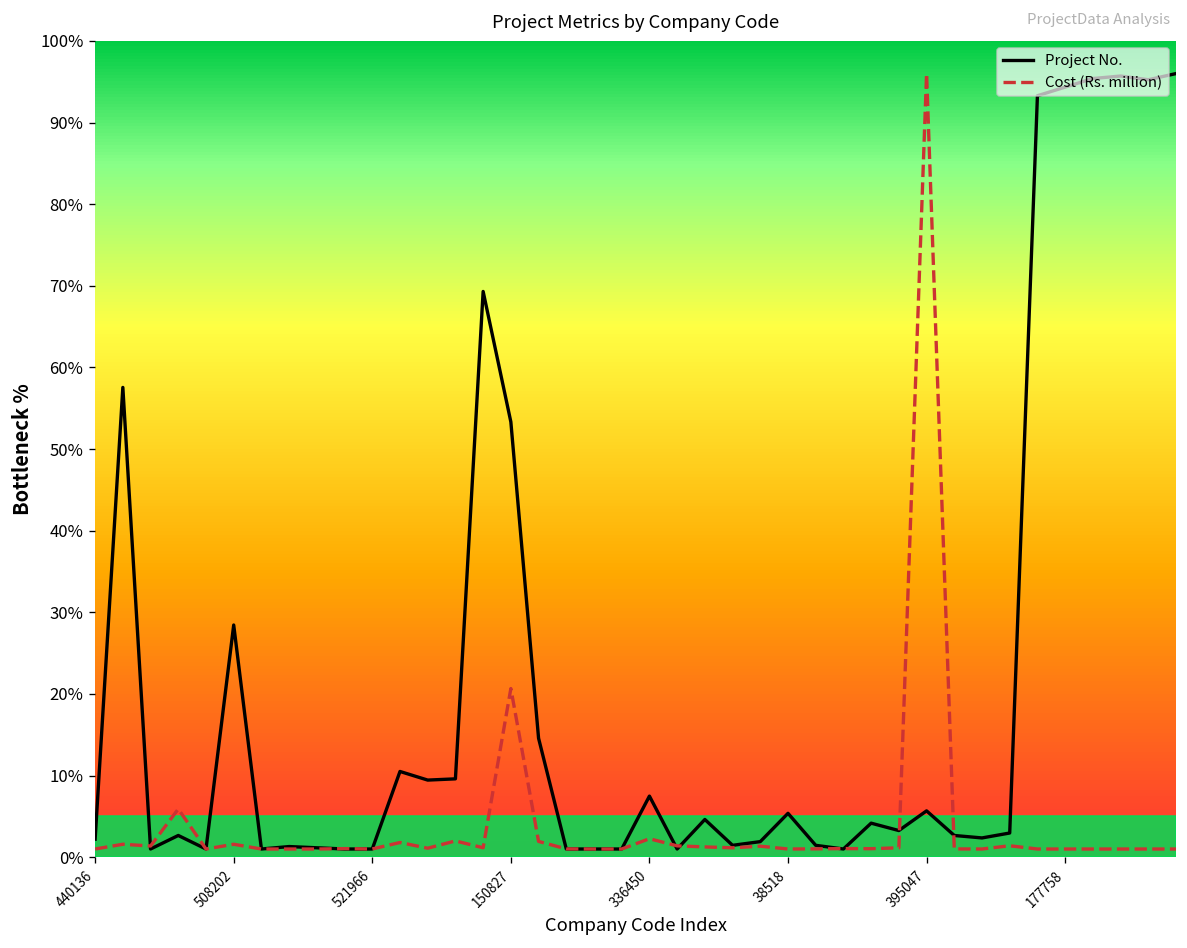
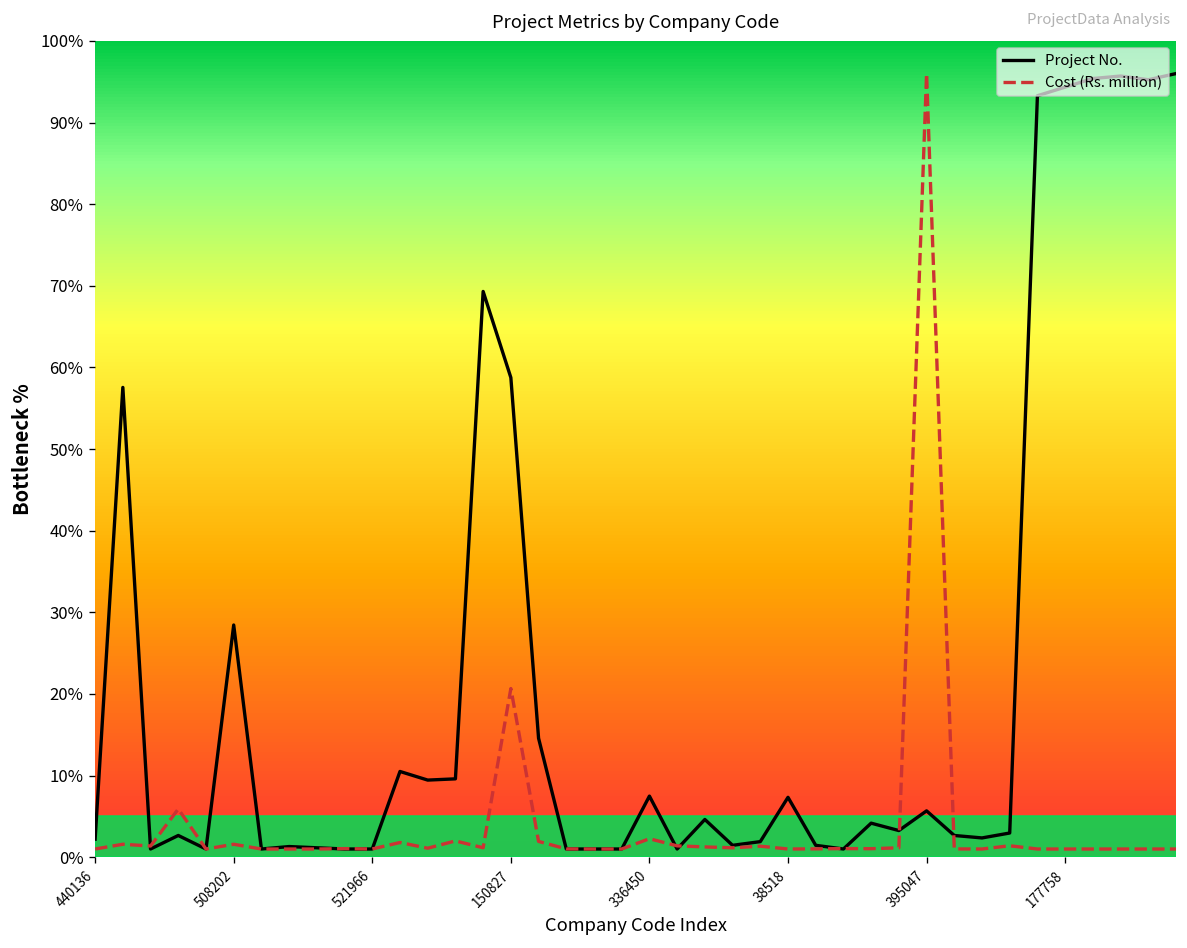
Project No., 150827: 53% -> 59%
Project No., 38518: 5% -> 7%
